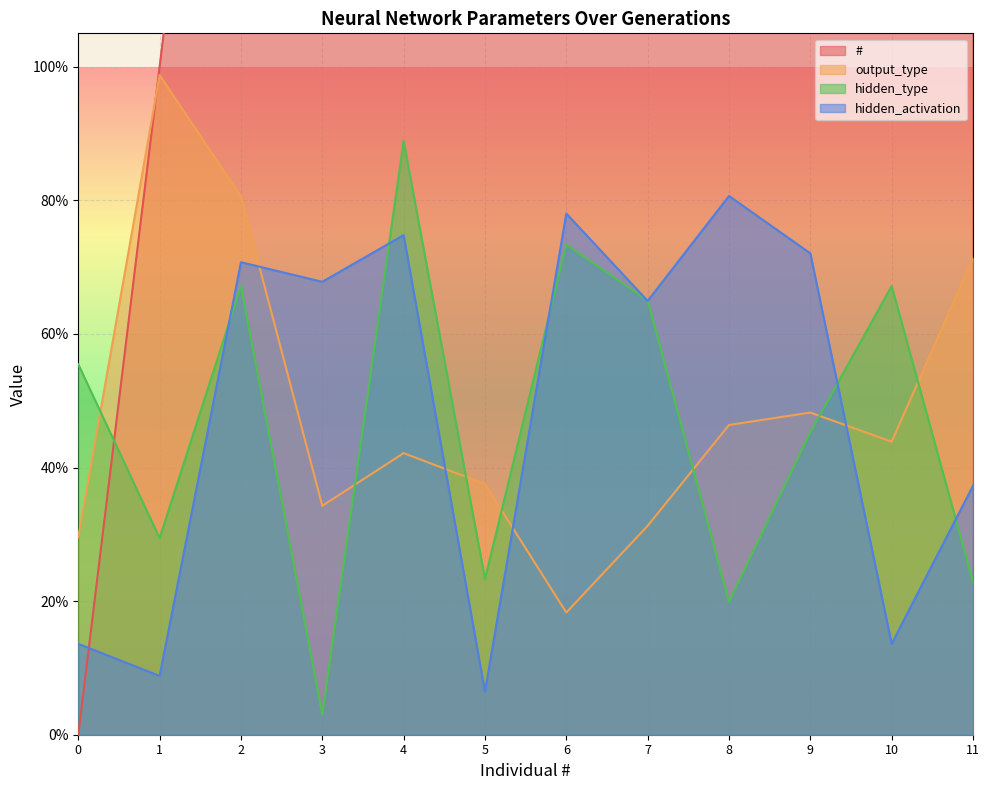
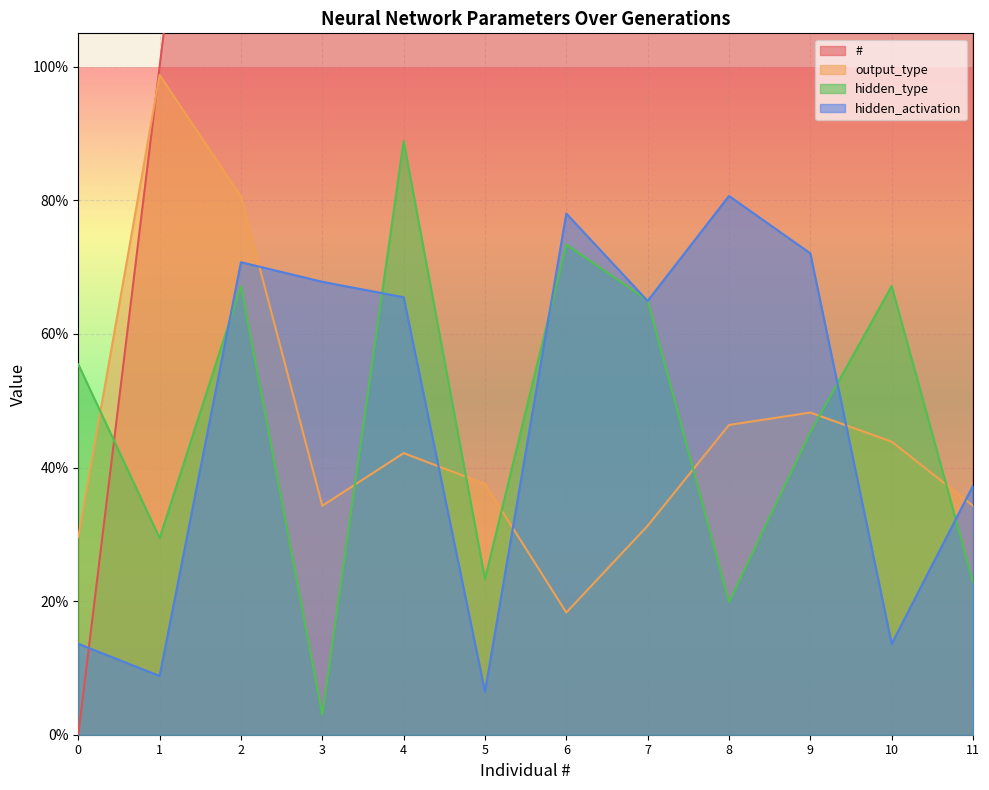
hidden_activation, 4: 75% -> 65%
output_type, 11: 71% -> 34%
